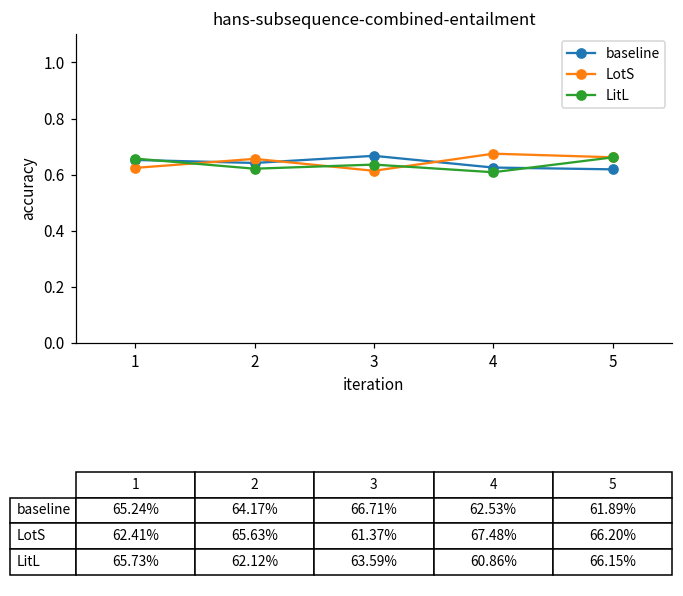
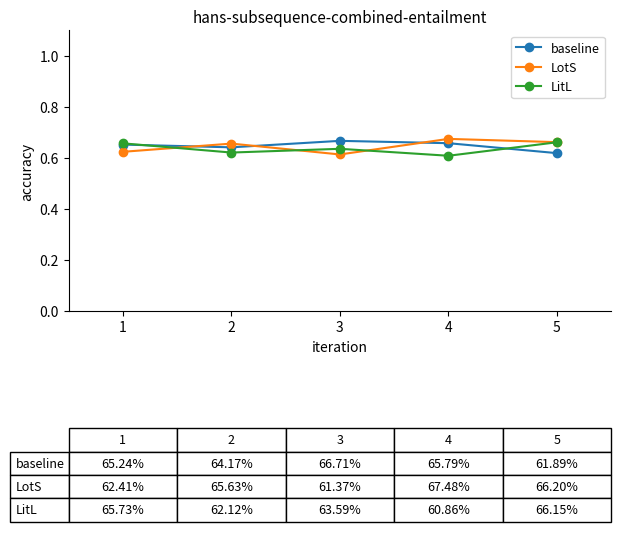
baseline, 4: 62.53% -> 65.79%
